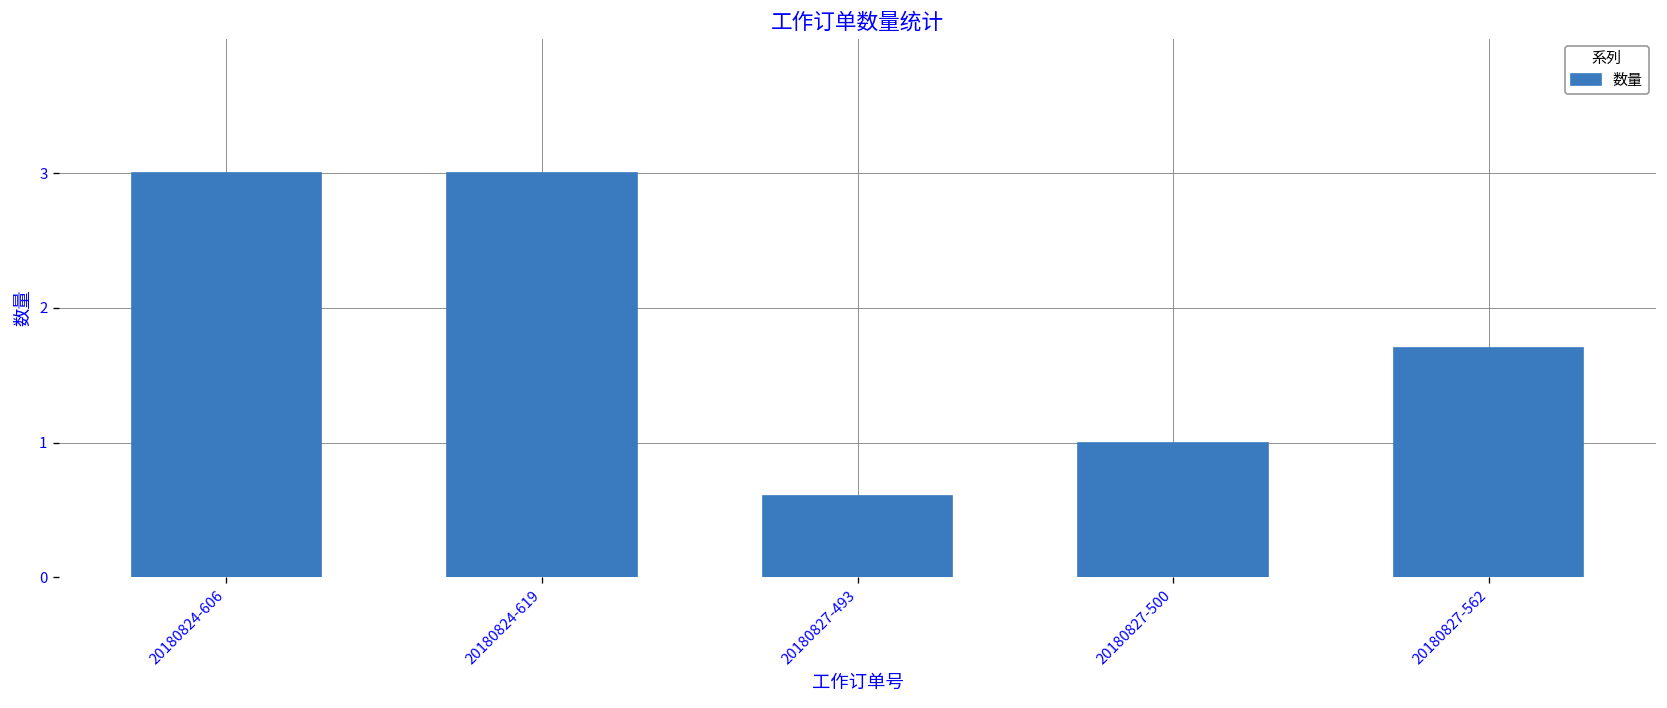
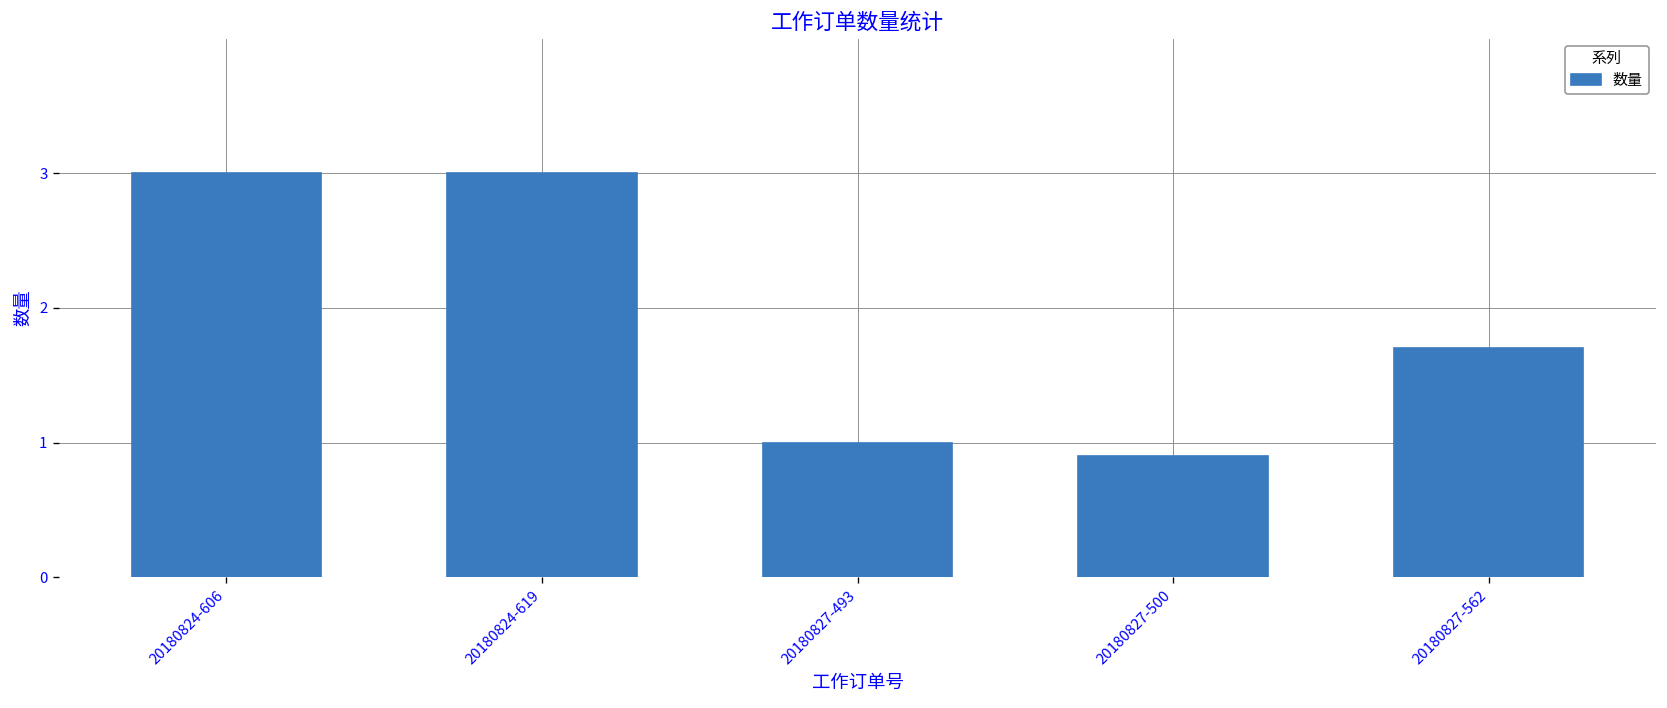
20180827-493: 0.6 -> 1.0
20180827-500: 1.0 -> 0.9
